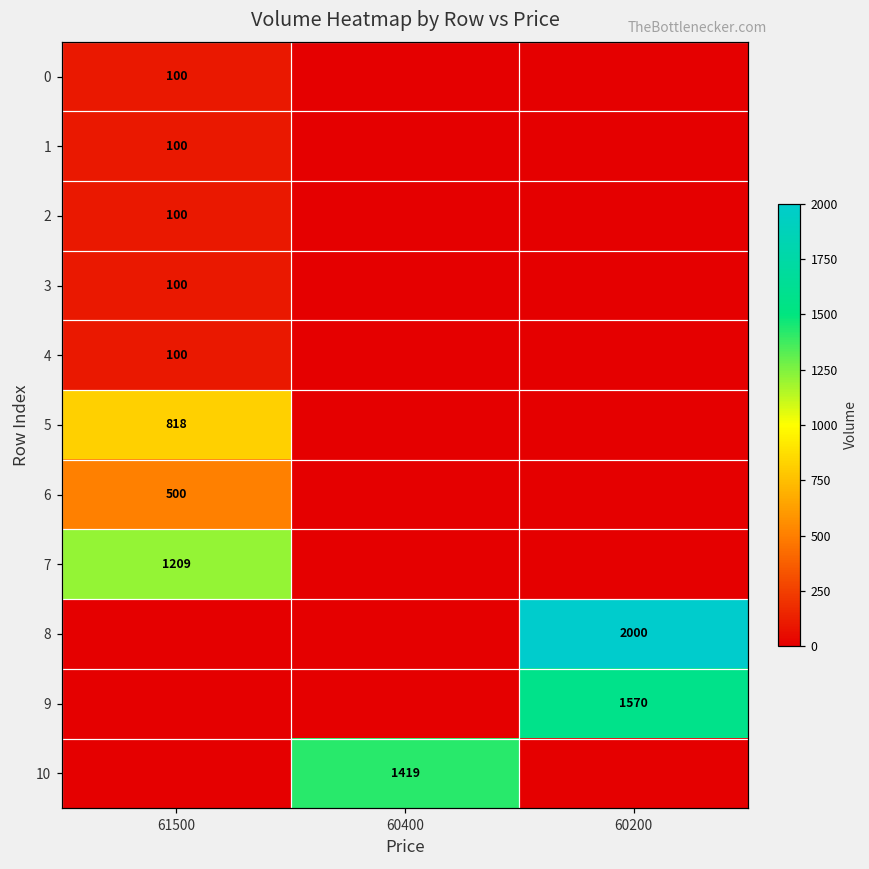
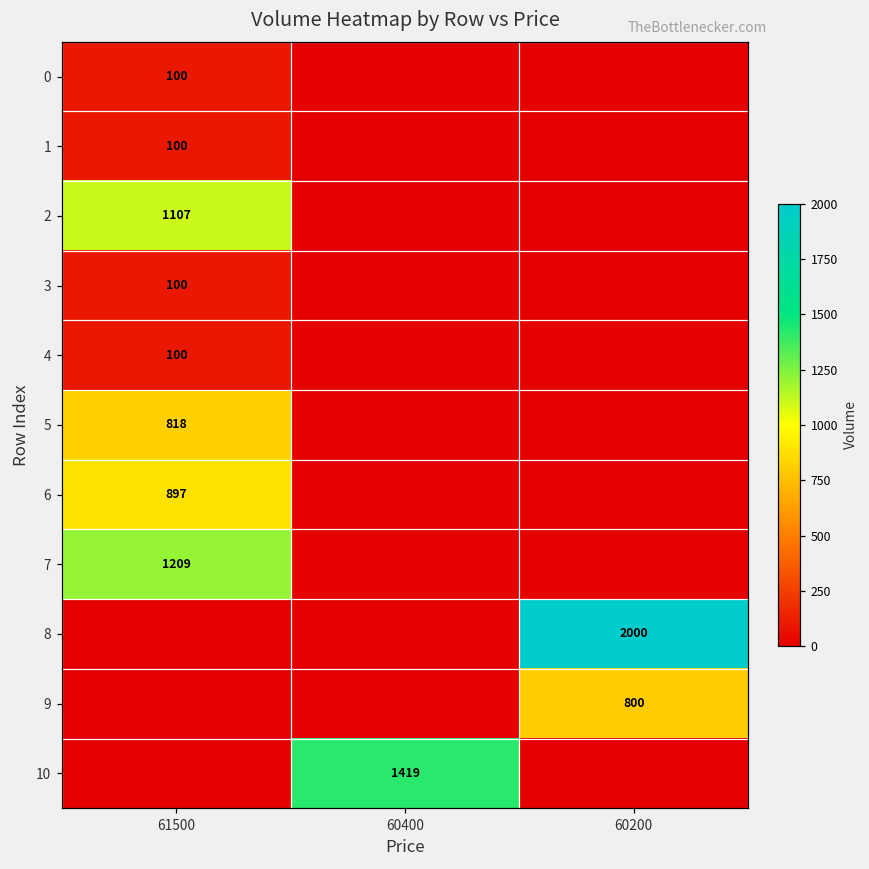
2, 61500: 100 -> 1107
6, 61500: 500 -> 897
9, 60200: 1570 -> 800
